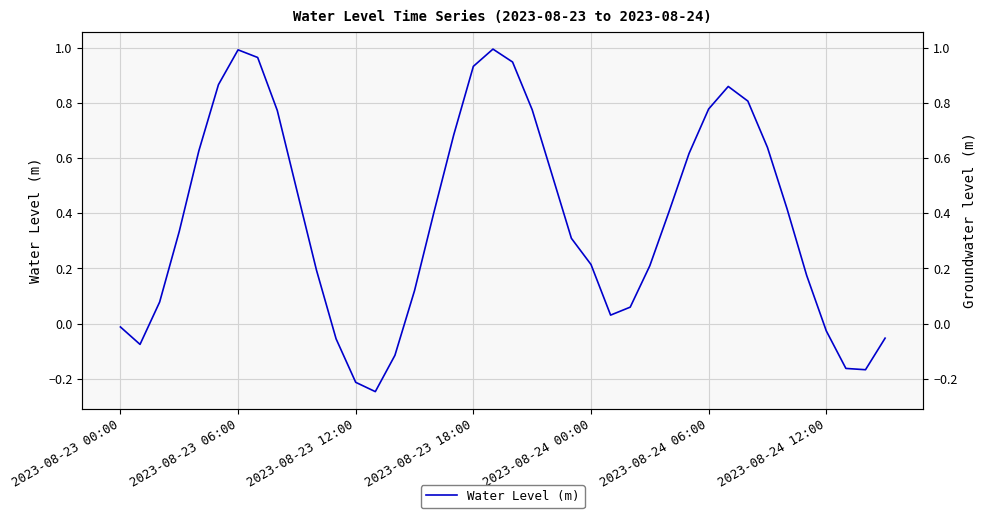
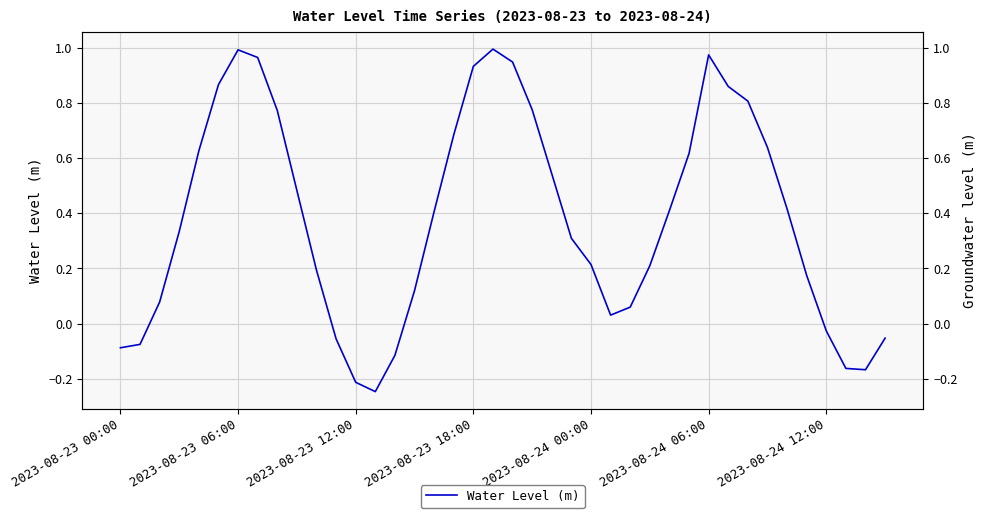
2023-08-23 00:00: -0.01 -> -0.09
2023-08-24 06:00: 0.78 -> 0.97
